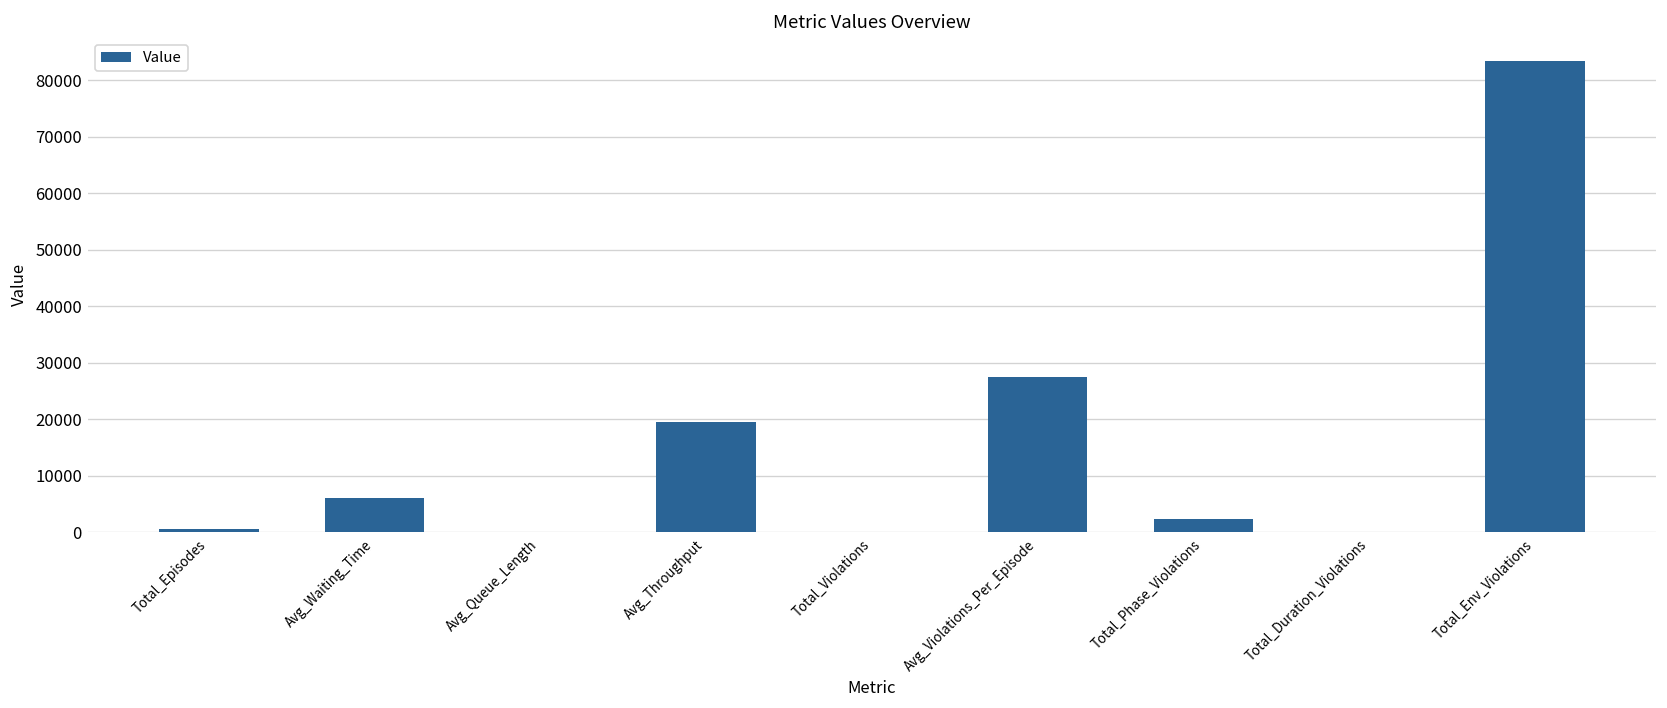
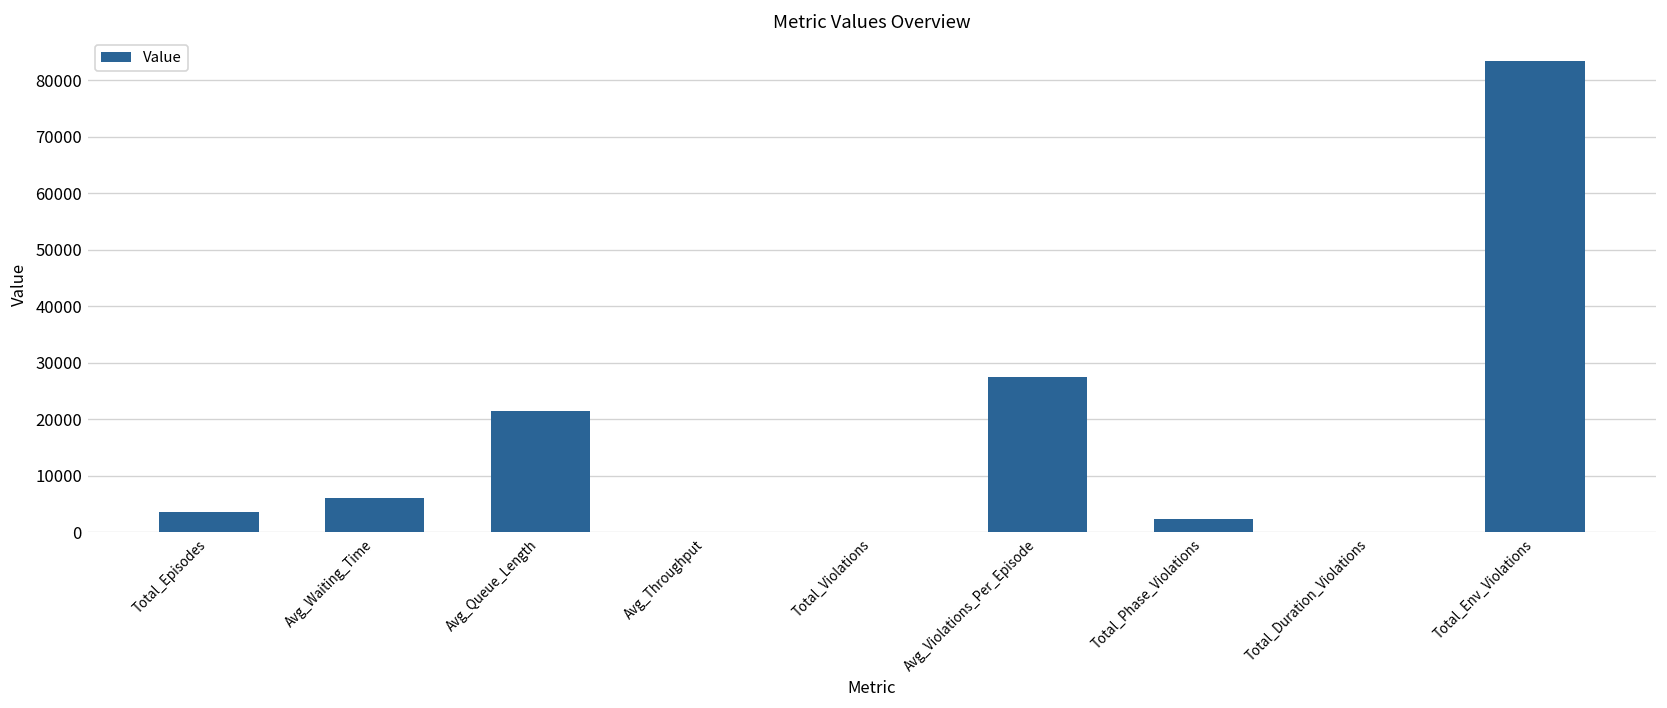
Total_Episodes: 1000 -> 4000
Avg_Queue_Length: 0 -> 21000
Avg_Throughput: 20000 -> 0
